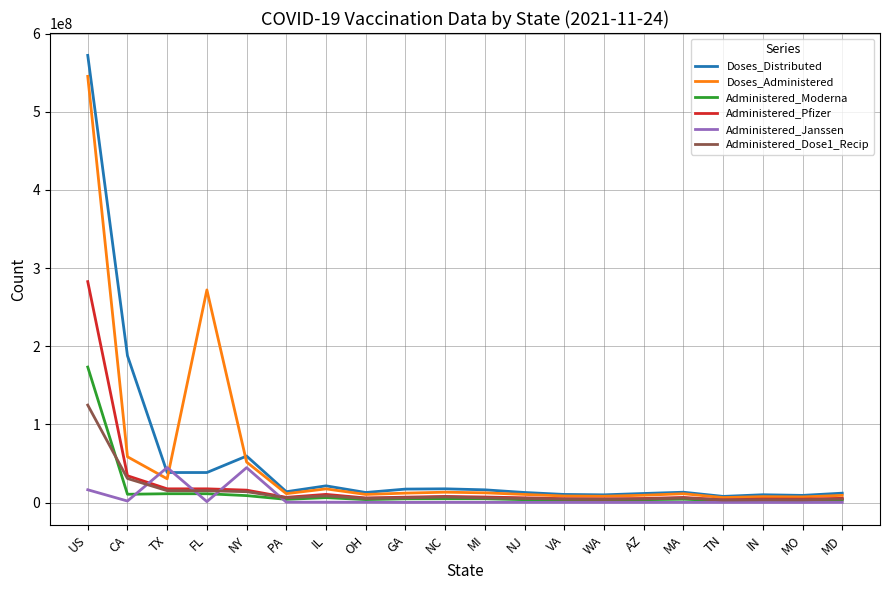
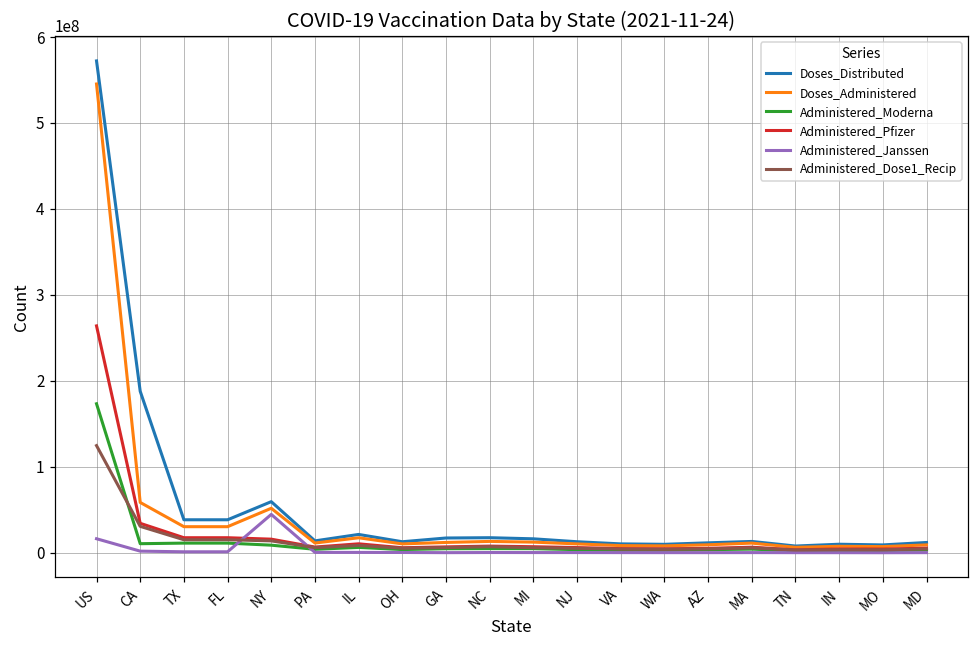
Administered_Pfizer, US: 280000000 -> 260000000
Administered_Janssen, TX: 40000000 -> 0
Doses_Administered, FL: 270000000 -> 30000000
